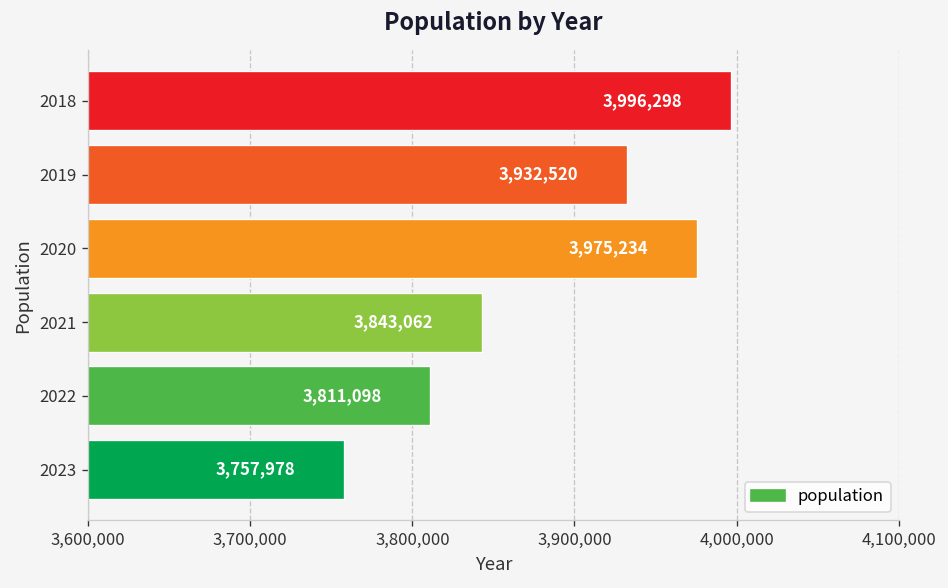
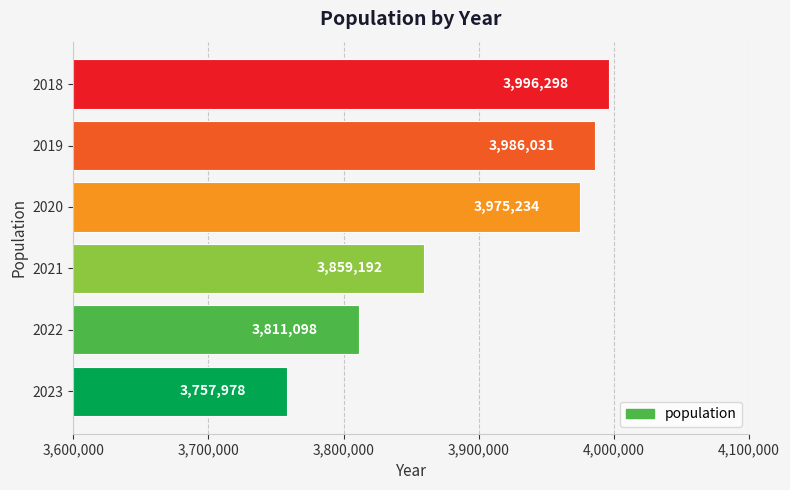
2019: 3,932,520 -> 3,986,031
2021: 3,843,062 -> 3,859,192
